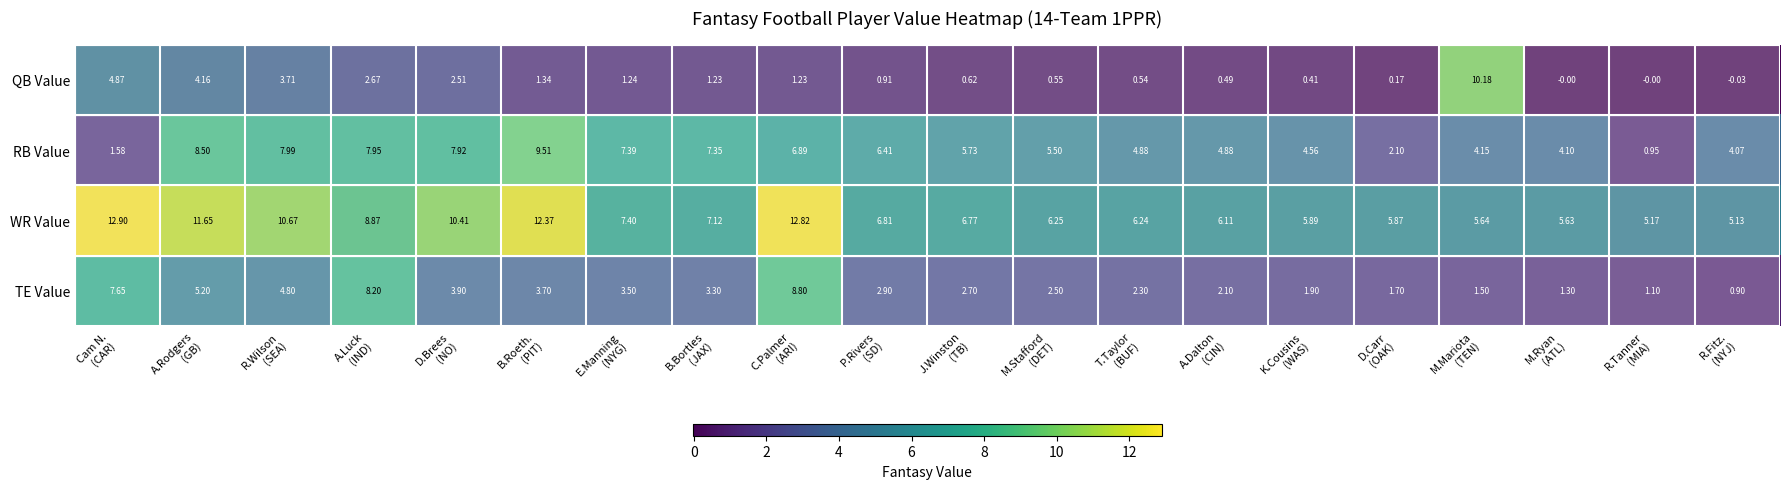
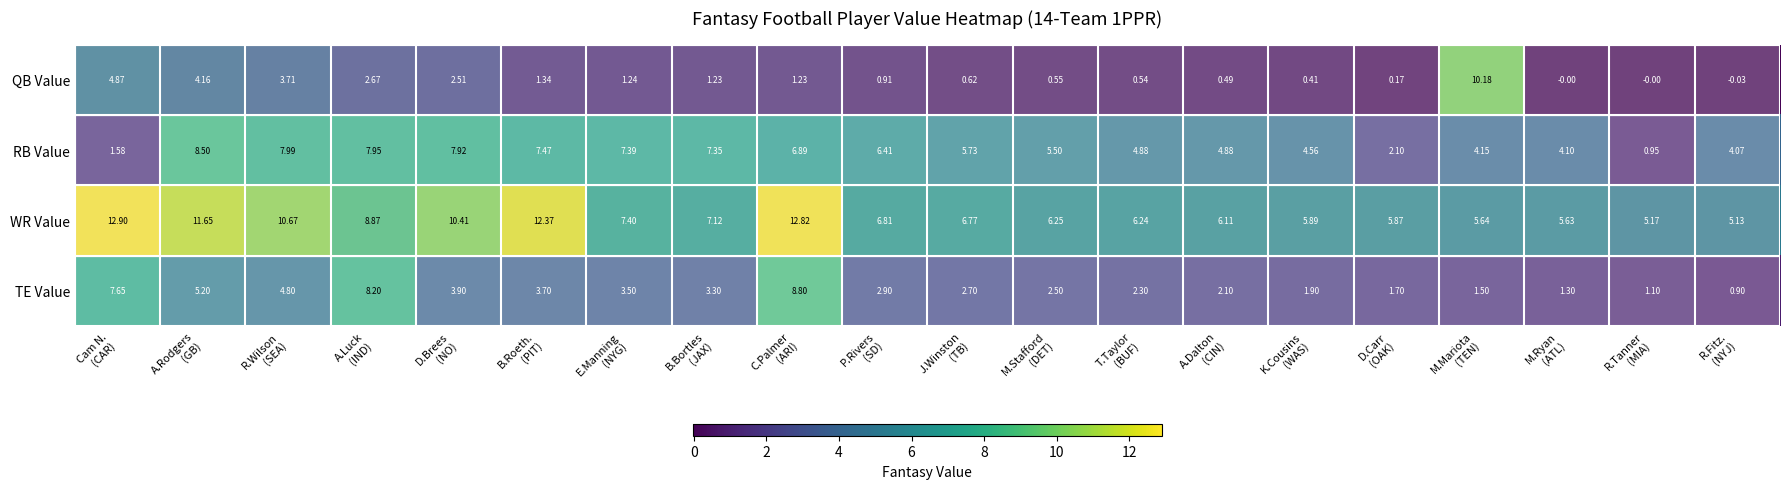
RB Value, B.Roeth. (PIT): 9.51 -> 7.47
